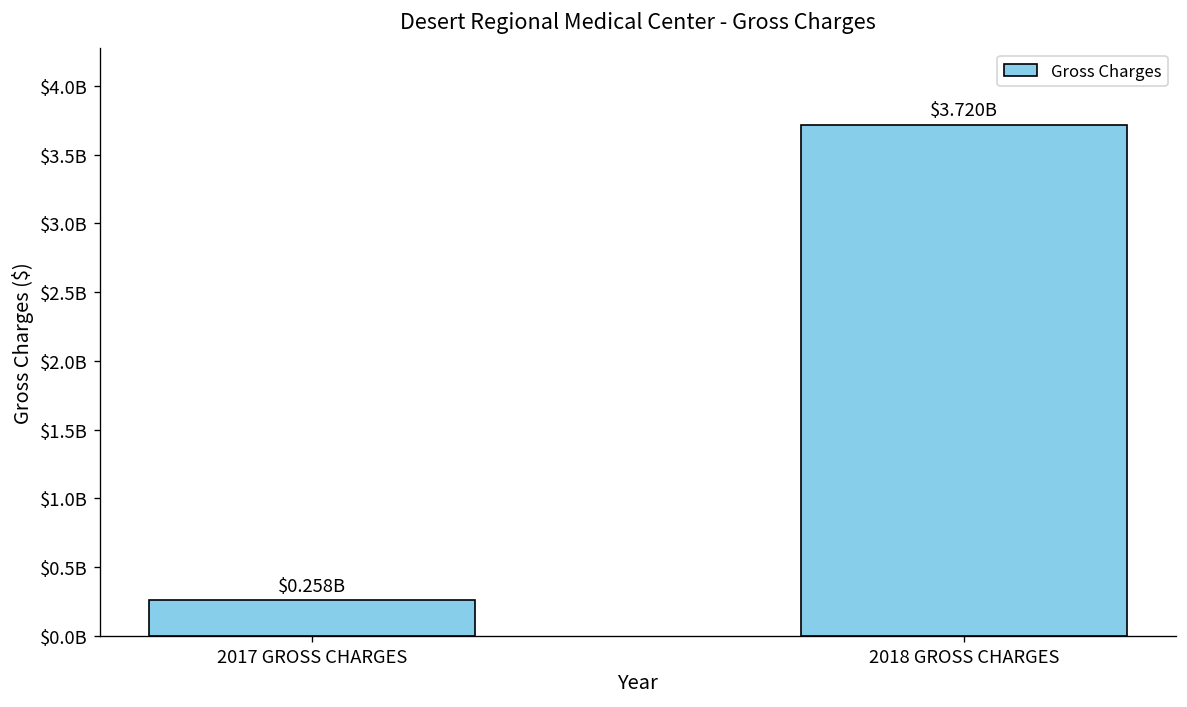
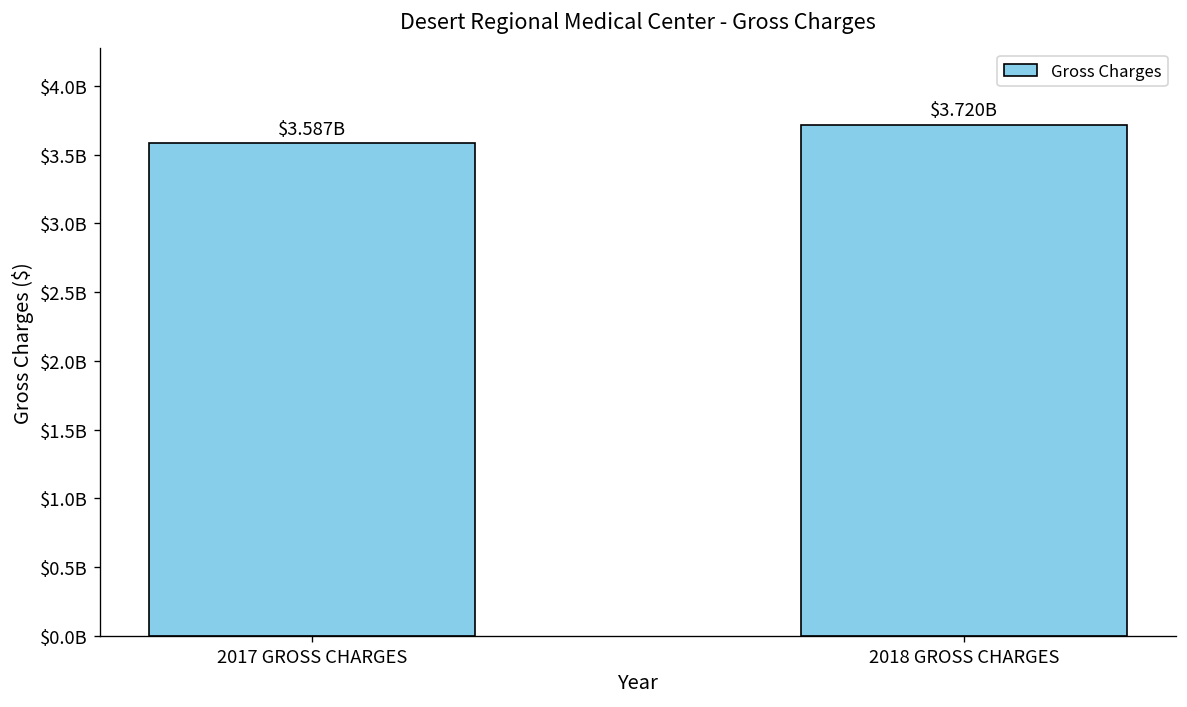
2017 GROSS CHARGES: $0.258B -> $3.587B
